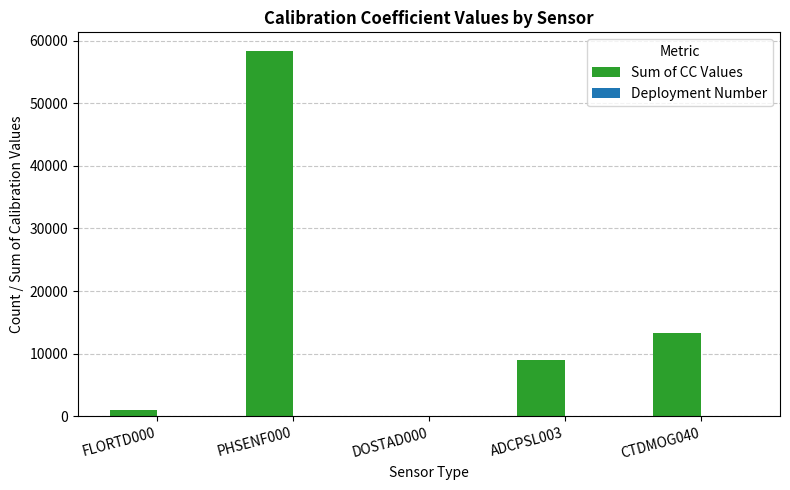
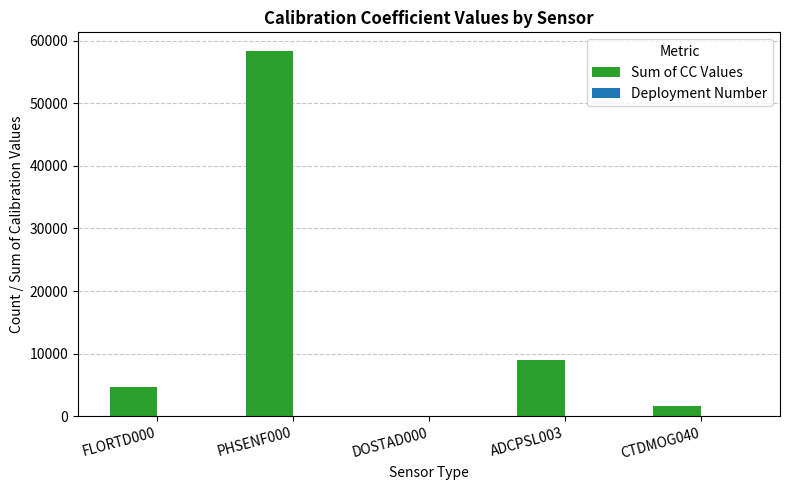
Sum of CC Values, FLORTD000: 1000 -> 5000
Sum of CC Values, CTDMOG040: 13000 -> 2000
